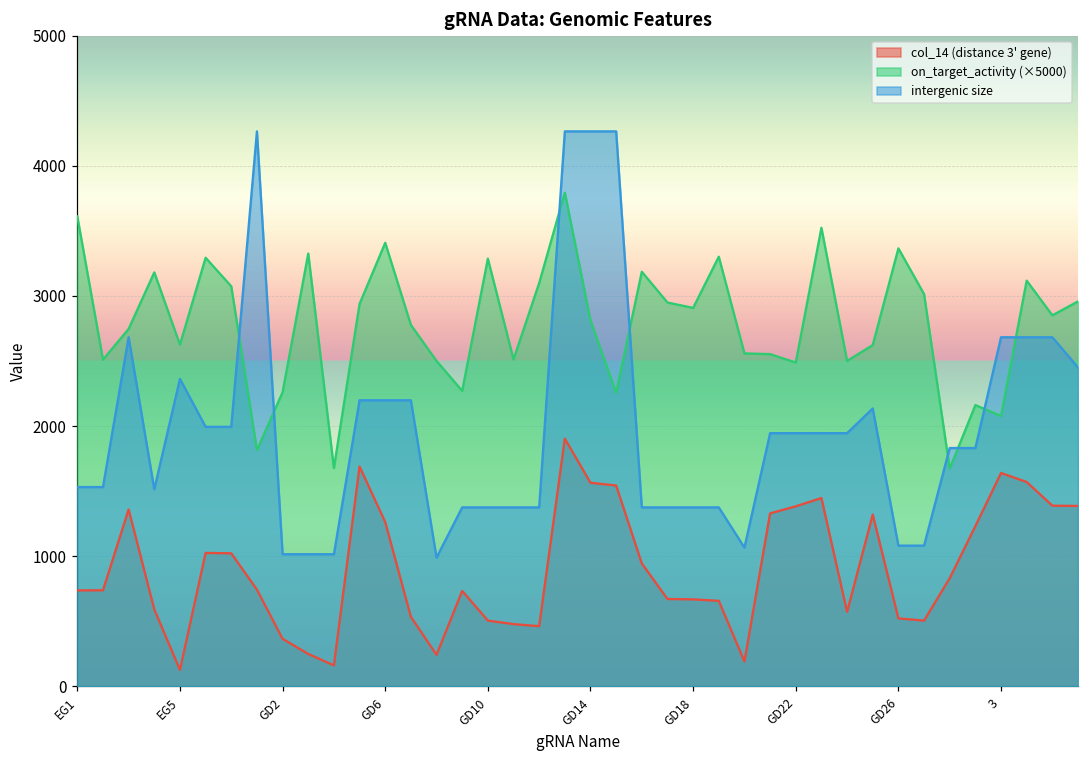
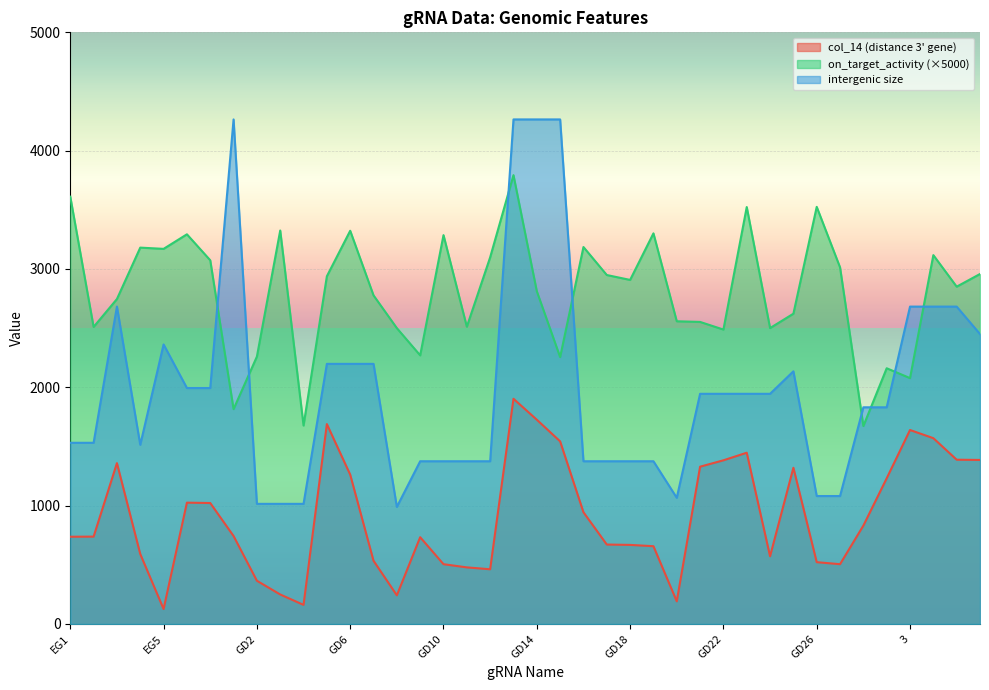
on_target_activity (×5000), EG5: 2630 -> 3170
on_target_activity (×5000), GD6: 3410 -> 3320
col_14 (distance 3' gene), GD14: 1560 -> 1730
on_target_activity (×5000), GD26: 3370 -> 3530
